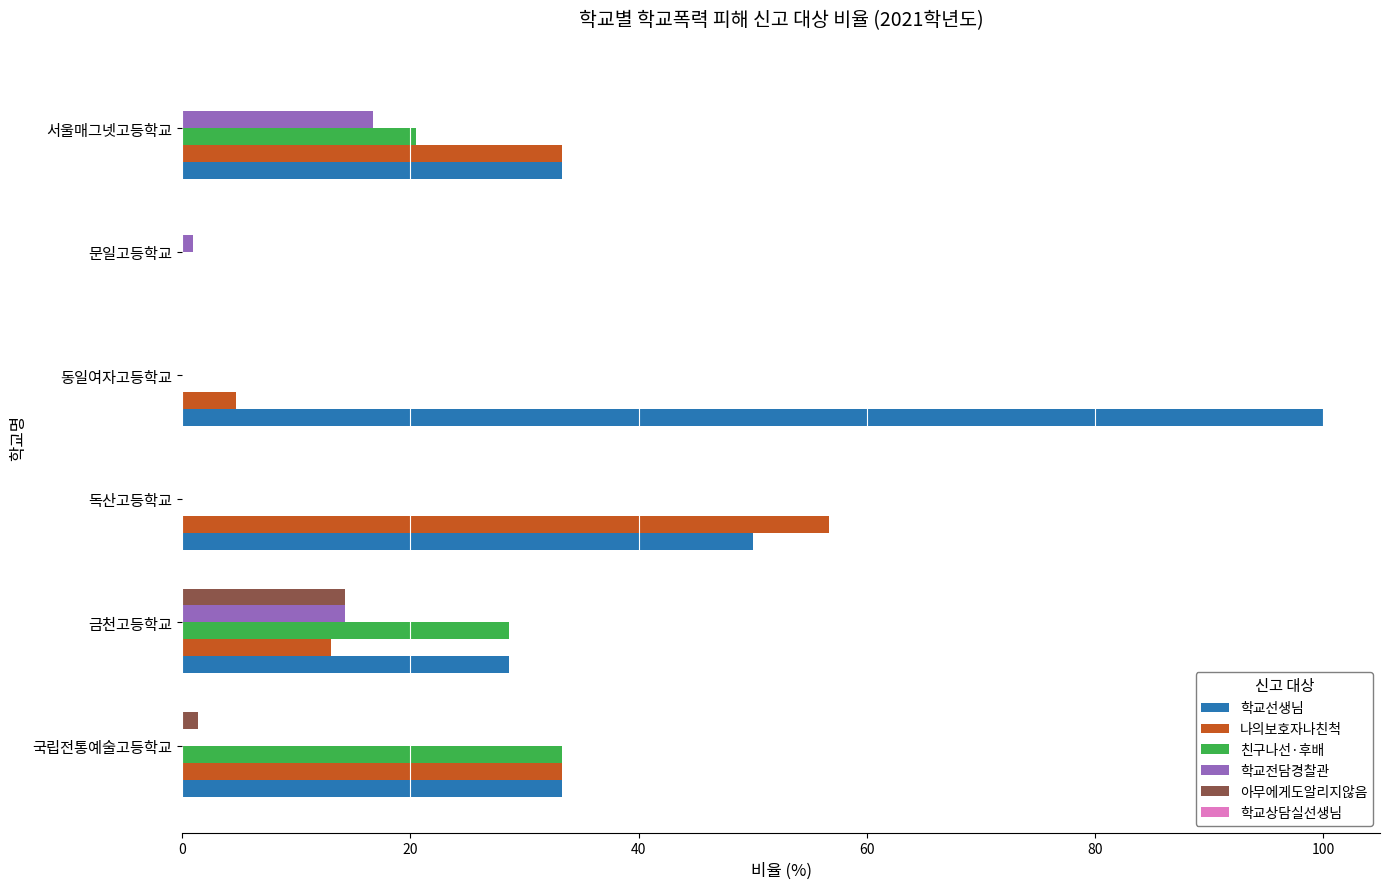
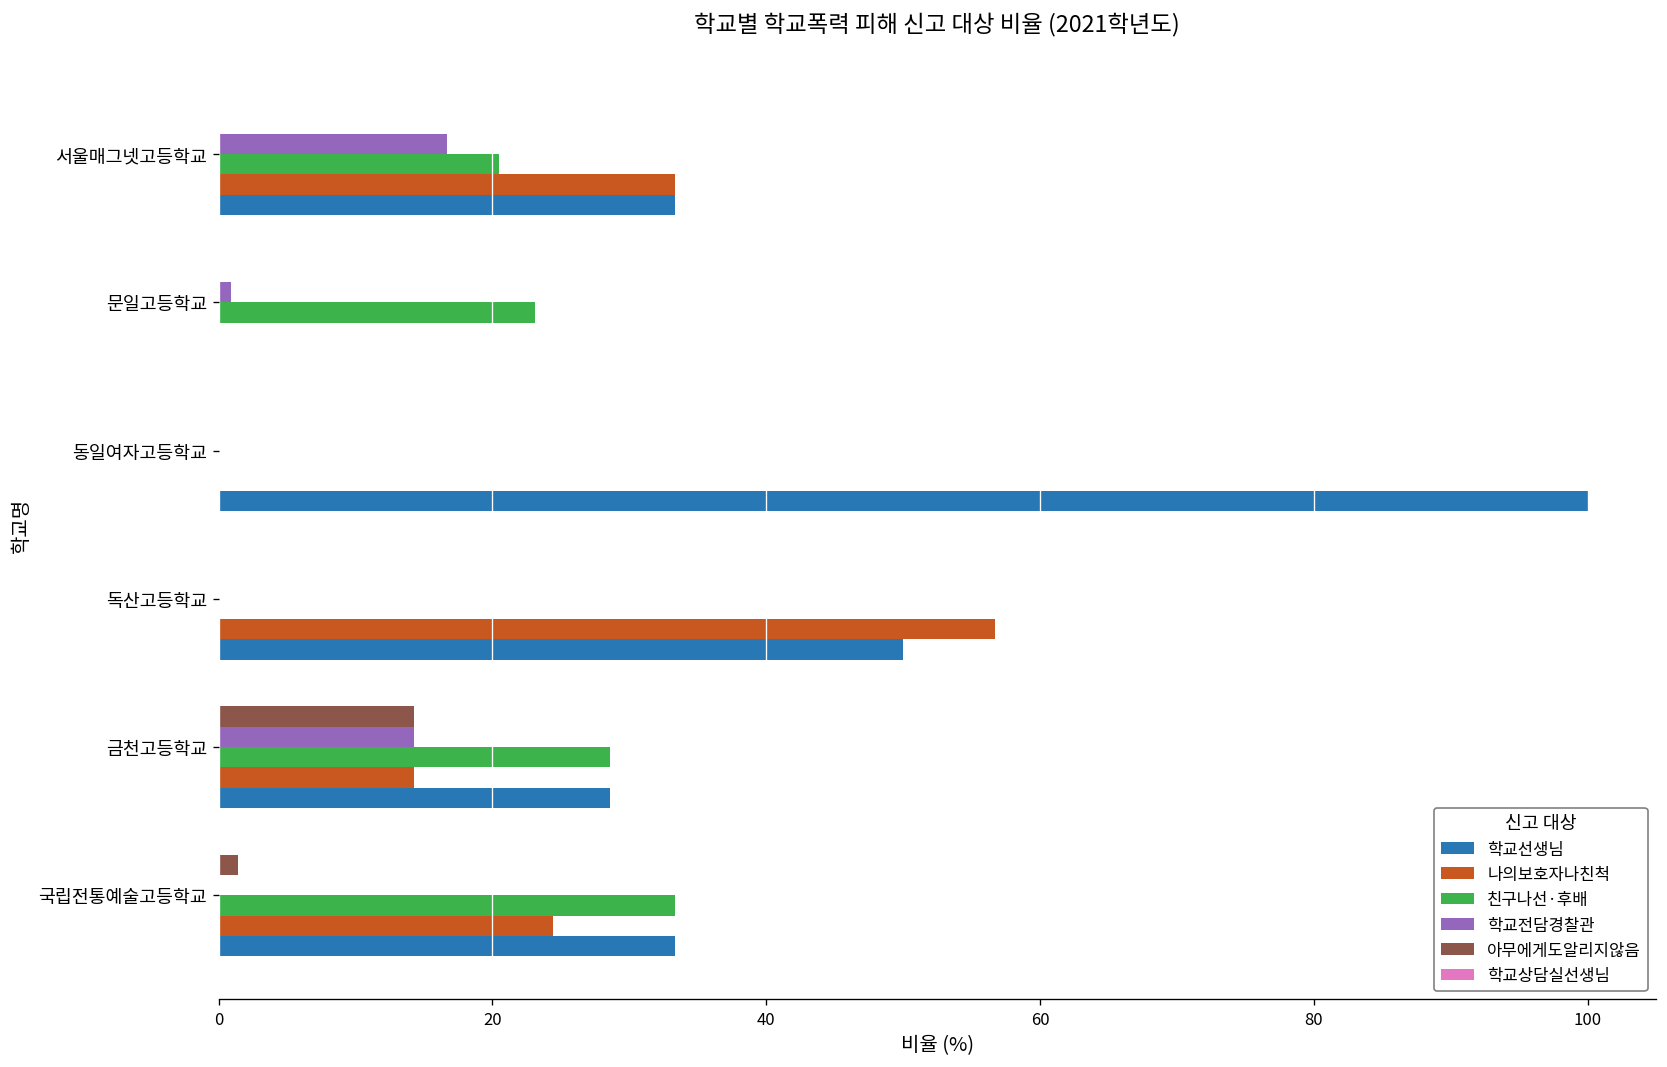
친구나선·후배, 문일고등학교: 0.0 -> 23.1
나의보호자나친척, 동일여자고등학교: 4.7 -> 0.0
나의보호자나친척, 금천고등학교: 13.0 -> 14.3
나의보호자나친척, 국립전통예술고등학교: 33.3 -> 24.4
